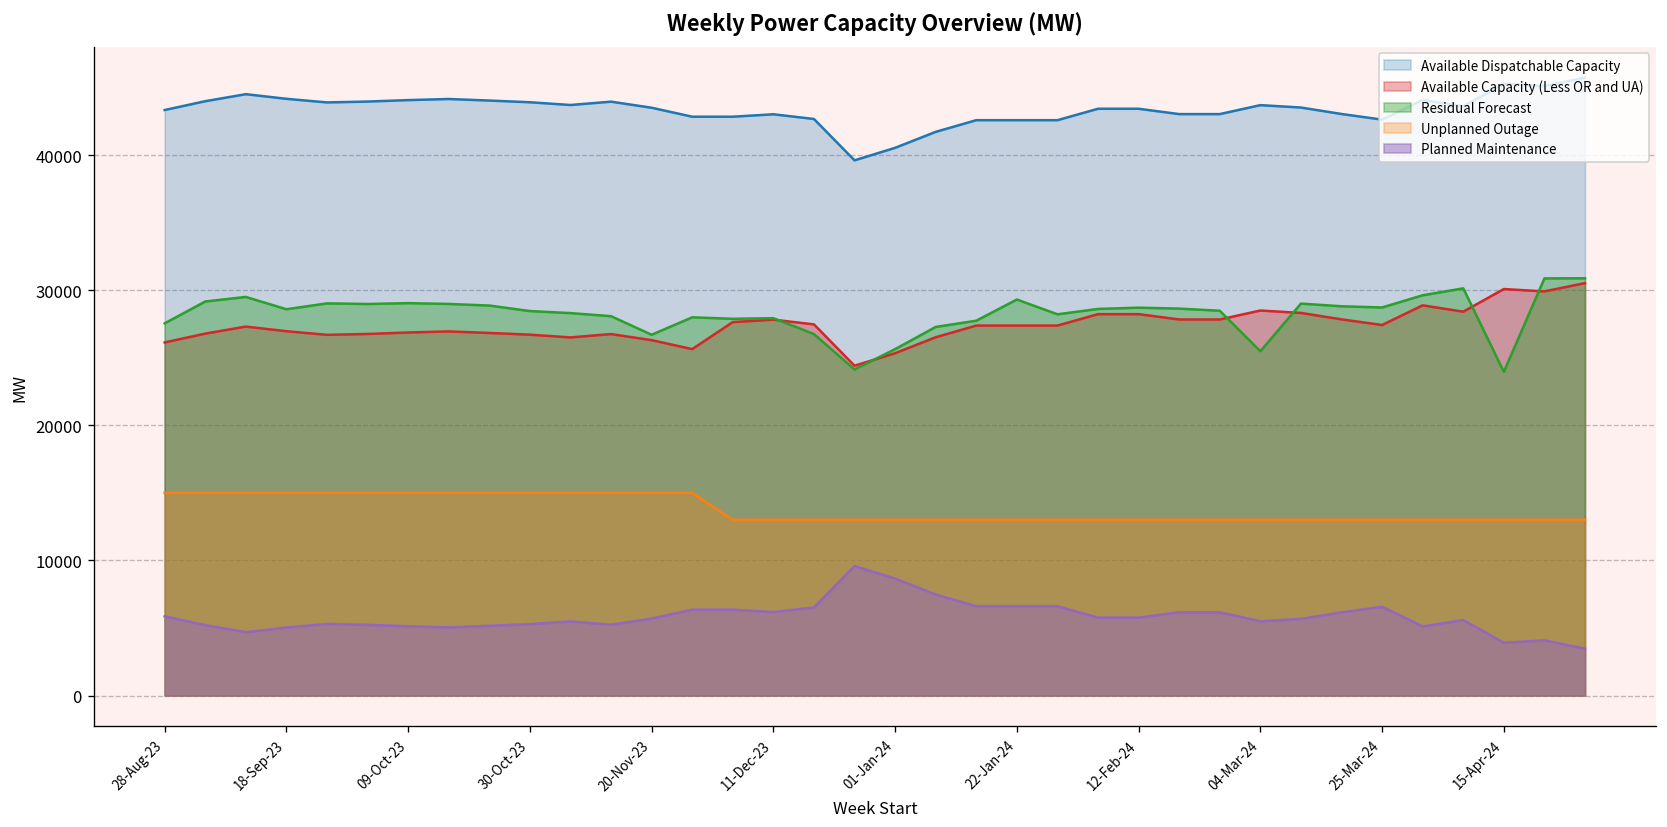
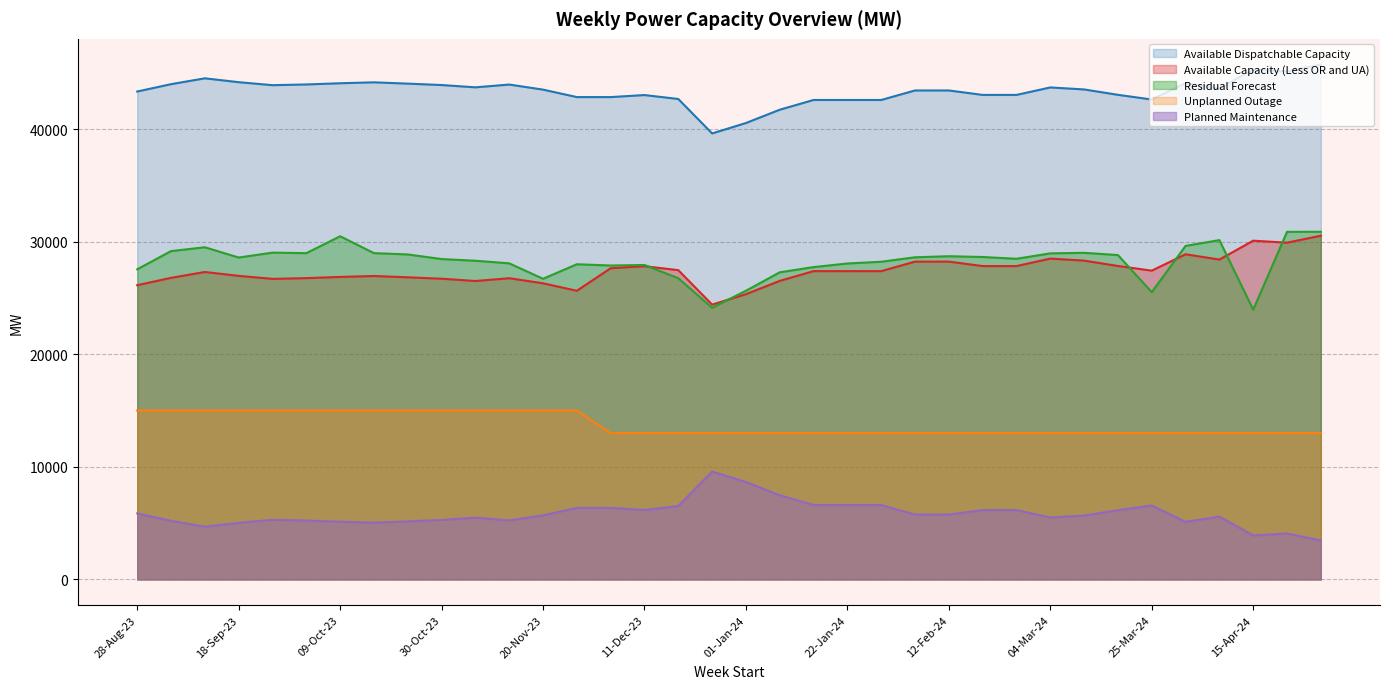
Residual Forecast, 09-Oct-23: 29000 -> 30500
Residual Forecast, 22-Jan-24: 29300 -> 28100
Residual Forecast, 04-Mar-24: 25500 -> 29000
Residual Forecast, 25-Mar-24: 28700 -> 25500
